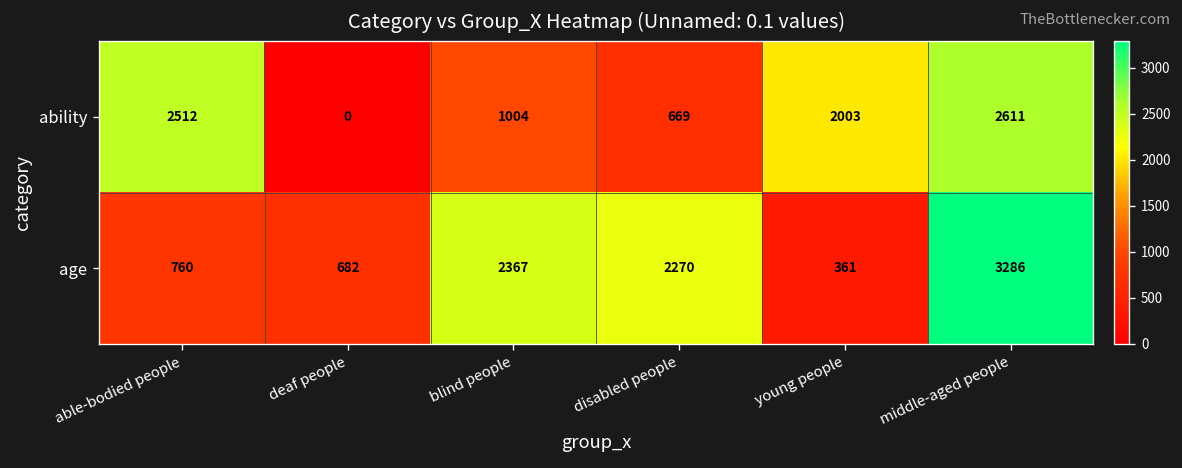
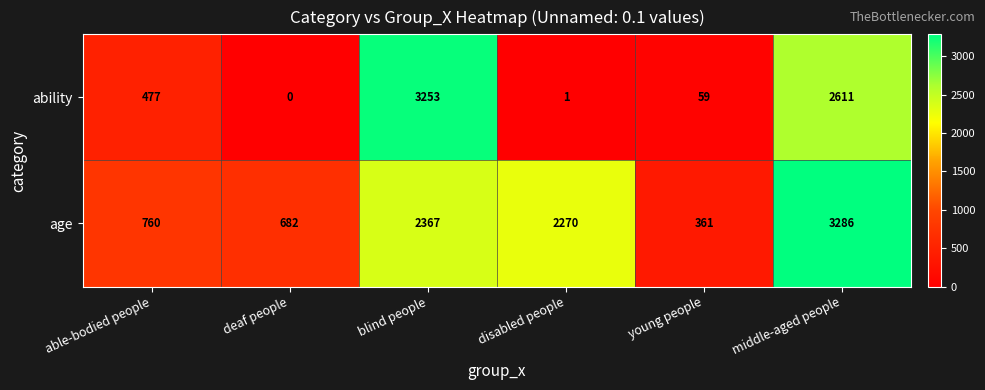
ability, able-bodied people: 2512 -> 477
ability, blind people: 1004 -> 3253
ability, disabled people: 669 -> 1
ability, young people: 2003 -> 59
